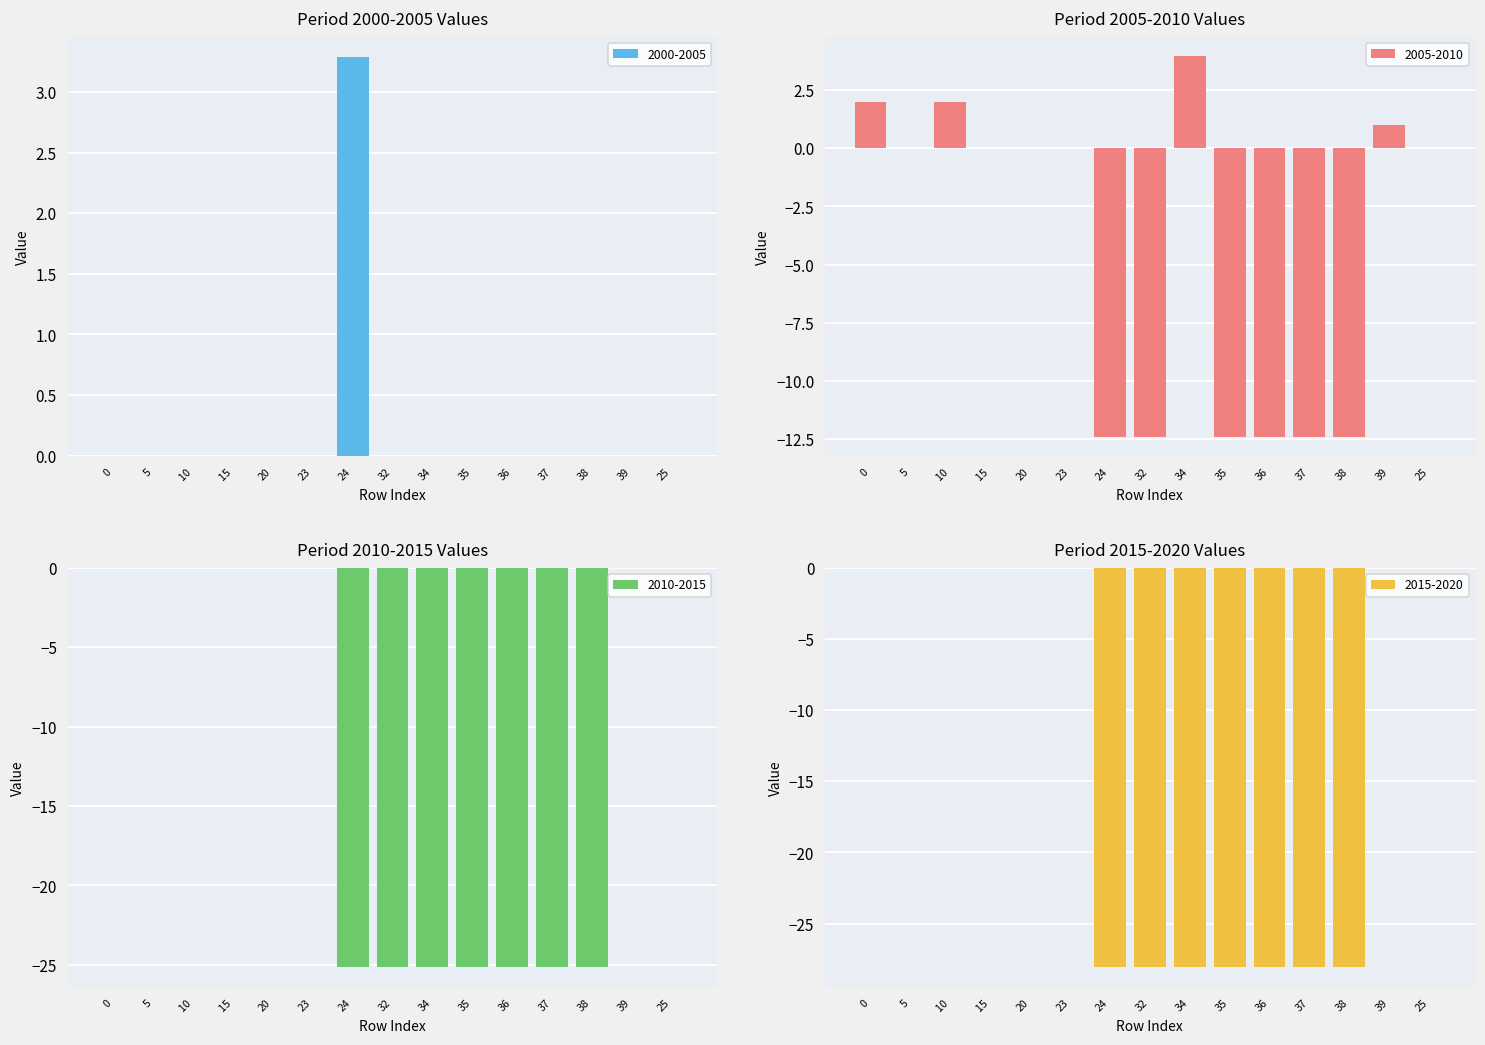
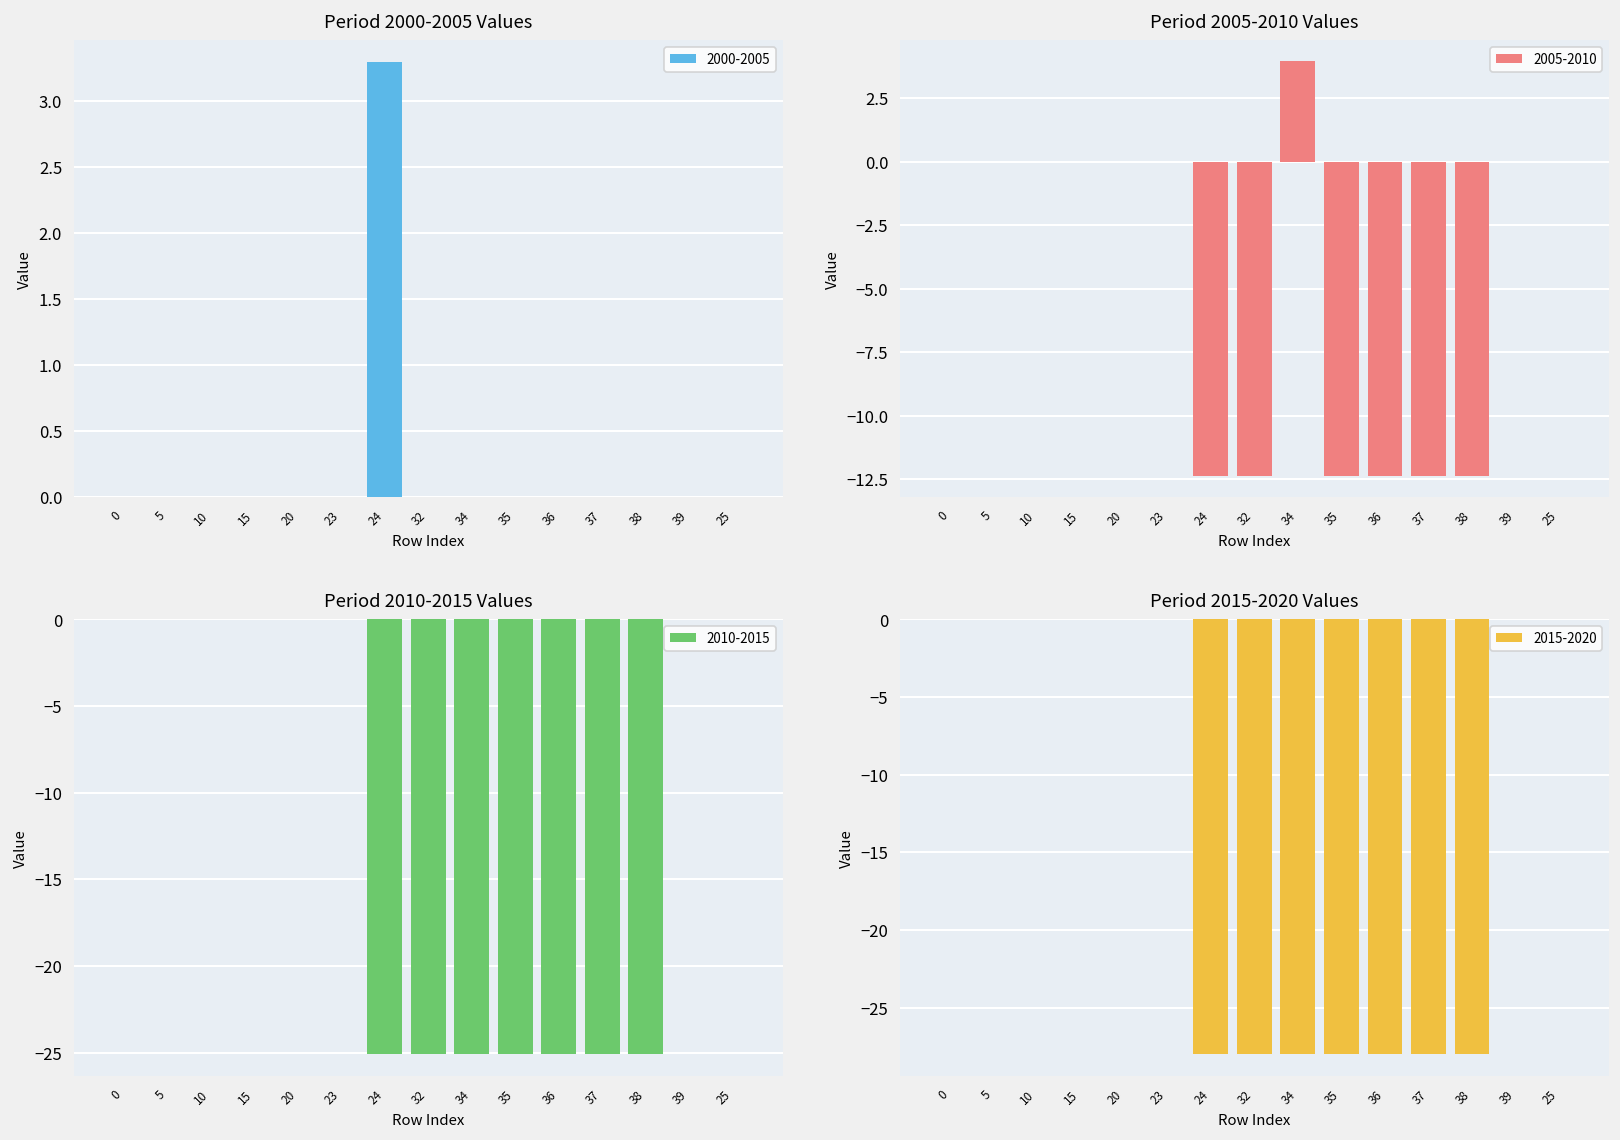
Period 2005-2010 Values, 0: 2 -> 0
Period 2005-2010 Values, 10: 2 -> 0
Period 2005-2010 Values, 39: 1 -> 0
